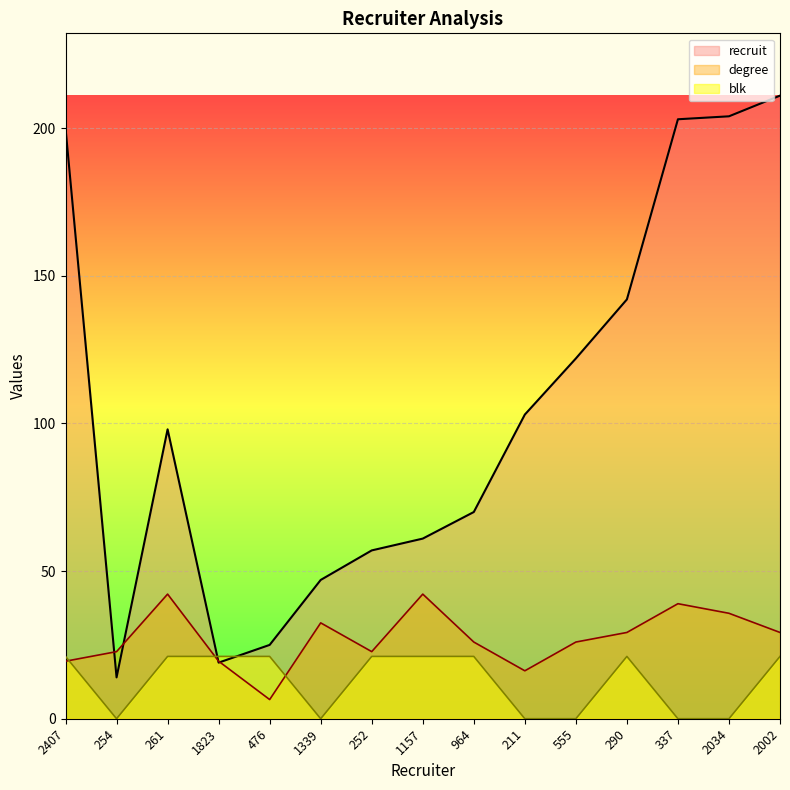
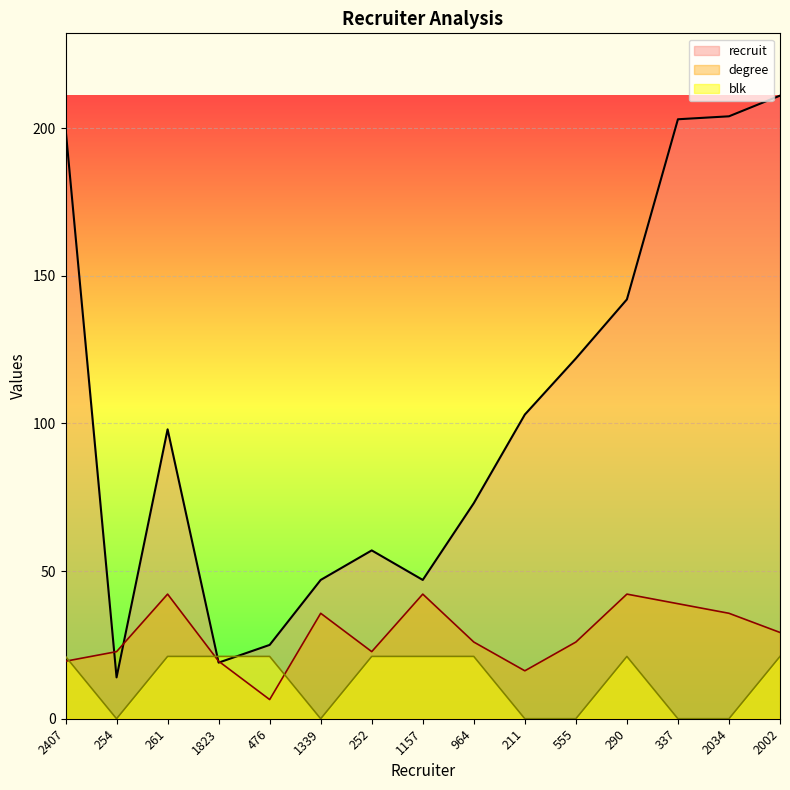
degree, 1339: 32 -> 36
recruit, 1157: 61 -> 47
recruit, 964: 70 -> 73
degree, 290: 29 -> 42
